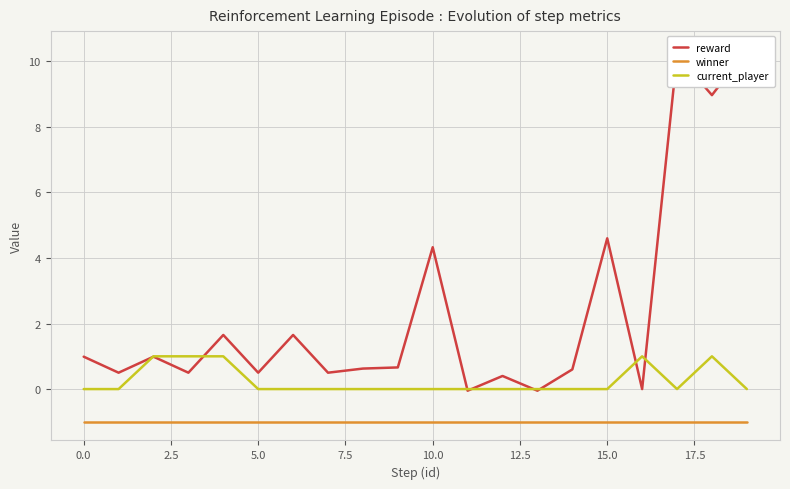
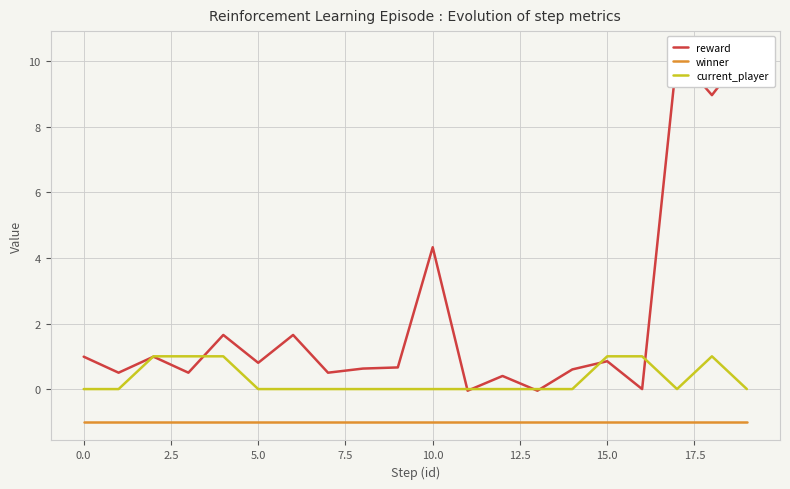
reward, 5.0: 0.5 -> 0.8
reward, 15.0: 4.6 -> 0.9
current_player, 15.0: 0 -> 1
